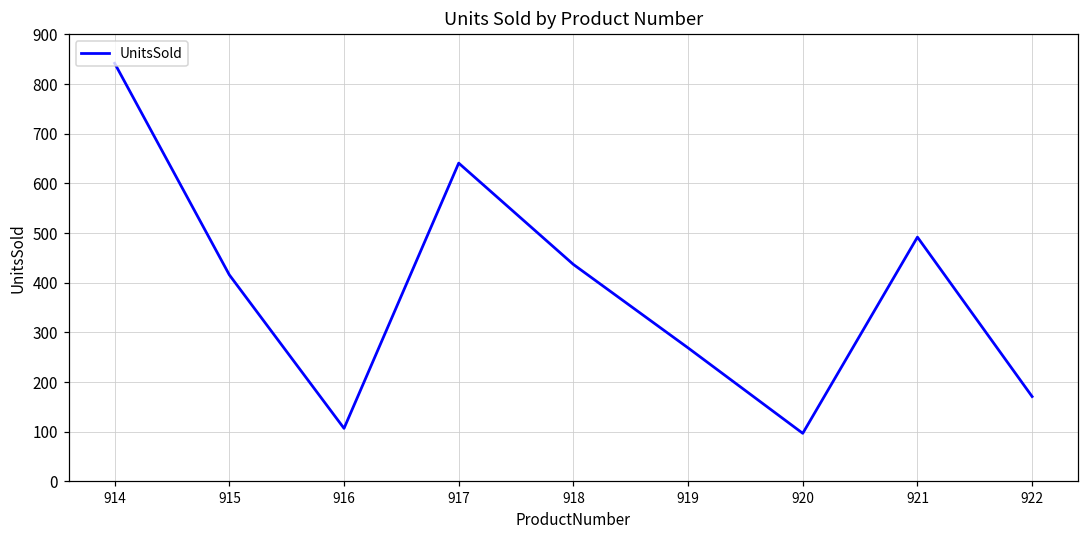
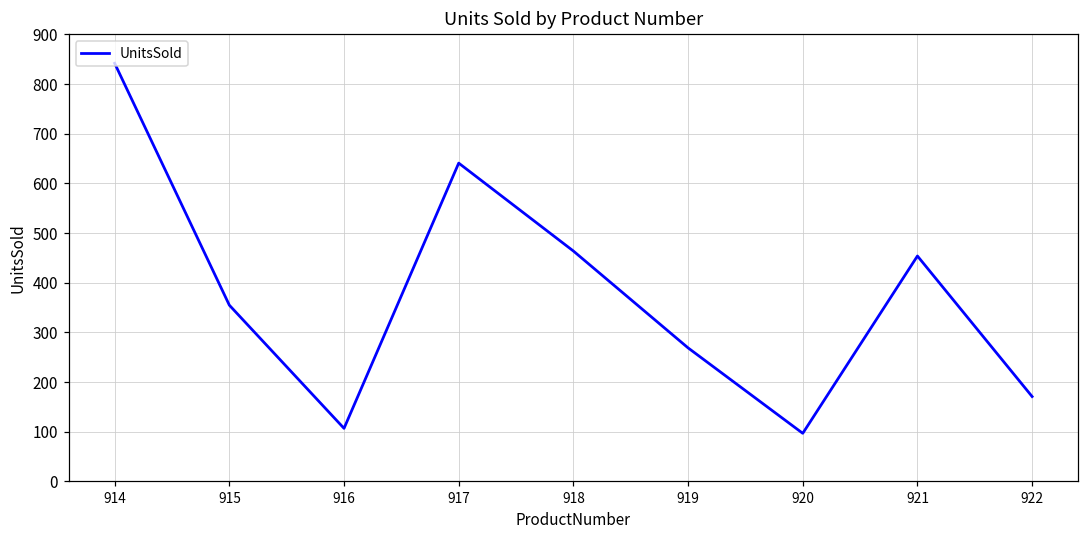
915: 420 -> 360
918: 440 -> 460
921: 490 -> 450
